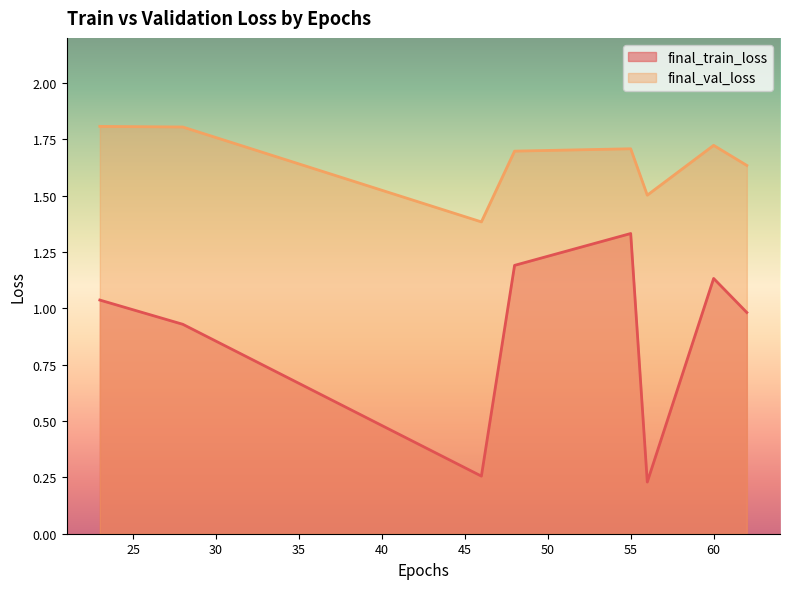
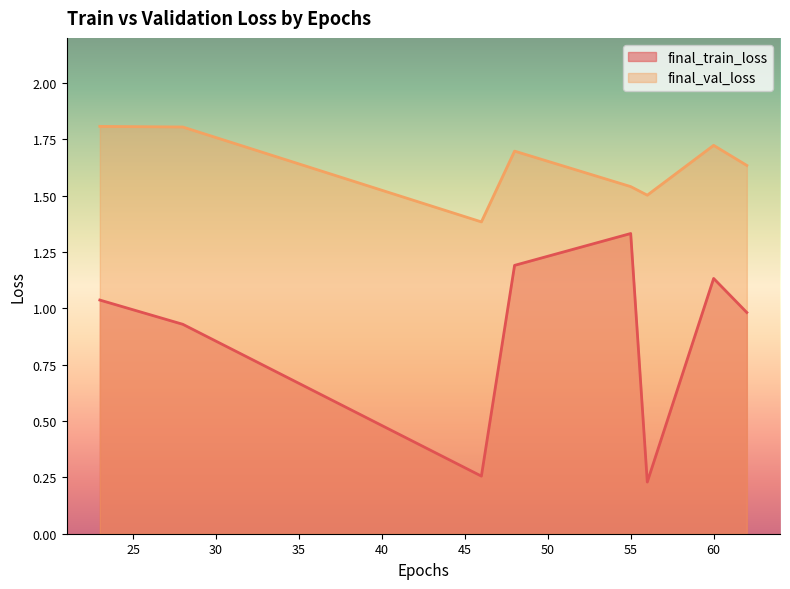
final_val_loss, 55: 1.71 -> 1.54
